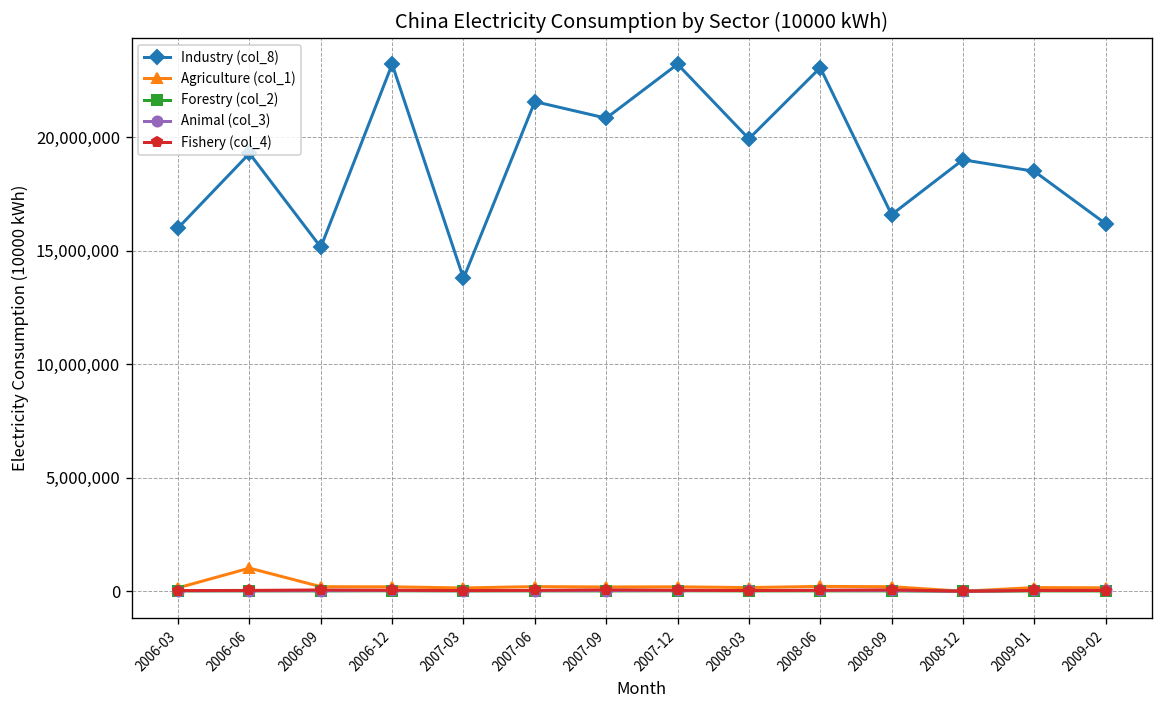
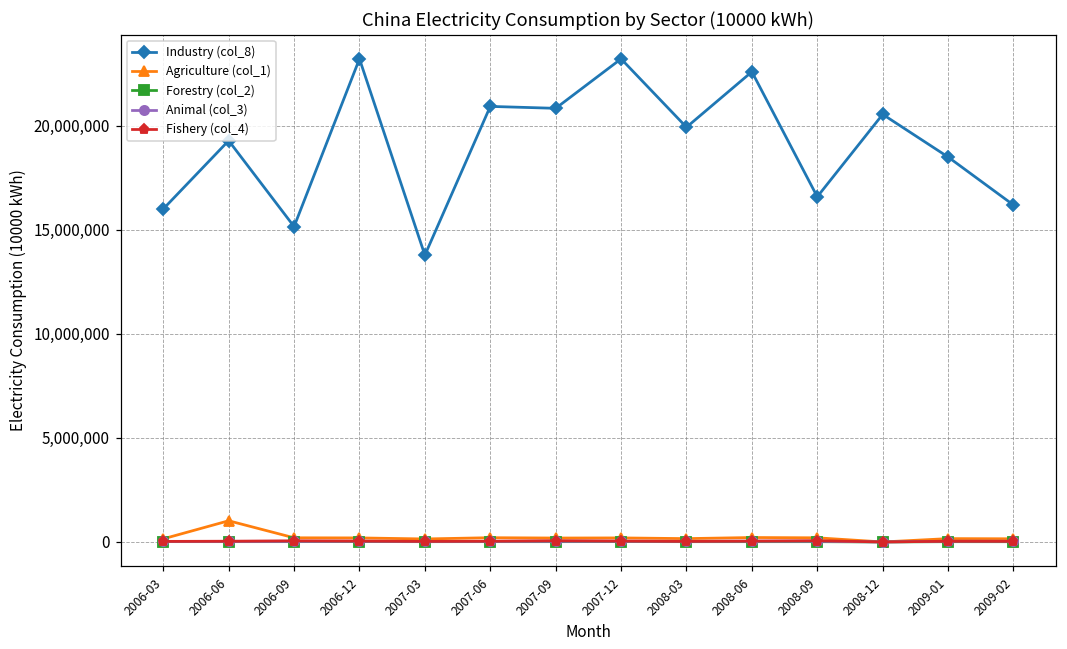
Industry (col_8), 2007-06: 21,600,000 -> 20,900,000
Industry (col_8), 2008-06: 23,100,000 -> 22,600,000
Industry (col_8), 2008-12: 19,000,000 -> 20,500,000
